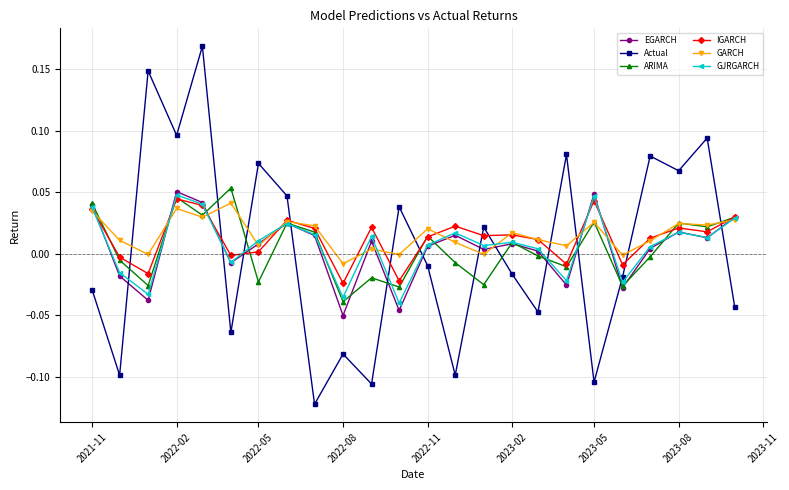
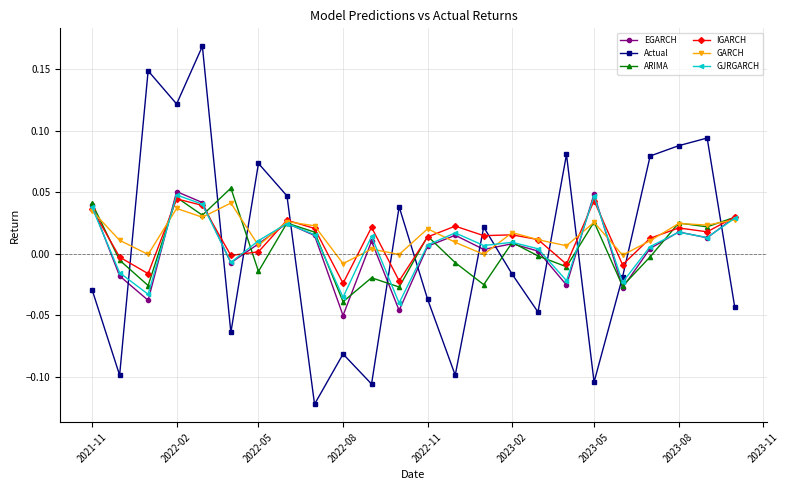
Actual, 2022-02: 0.096 -> 0.122
ARIMA, 2022-05: -0.023 -> -0.014
Actual, 2022-11: -0.010 -> -0.037
Actual, 2023-08: 0.068 -> 0.088
